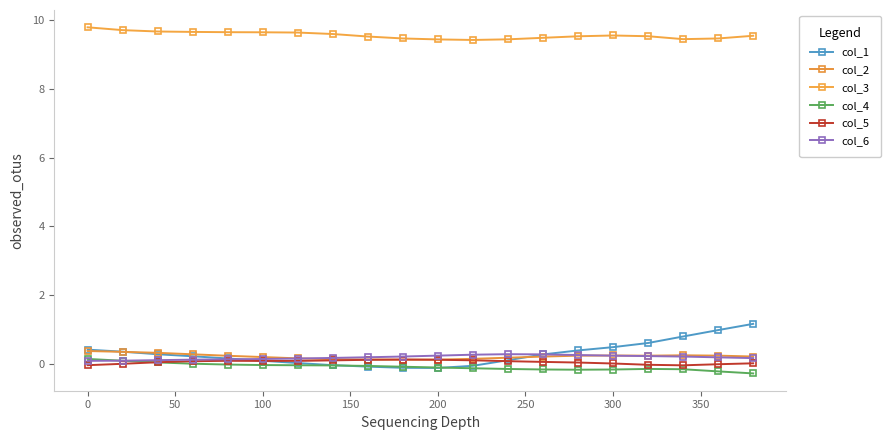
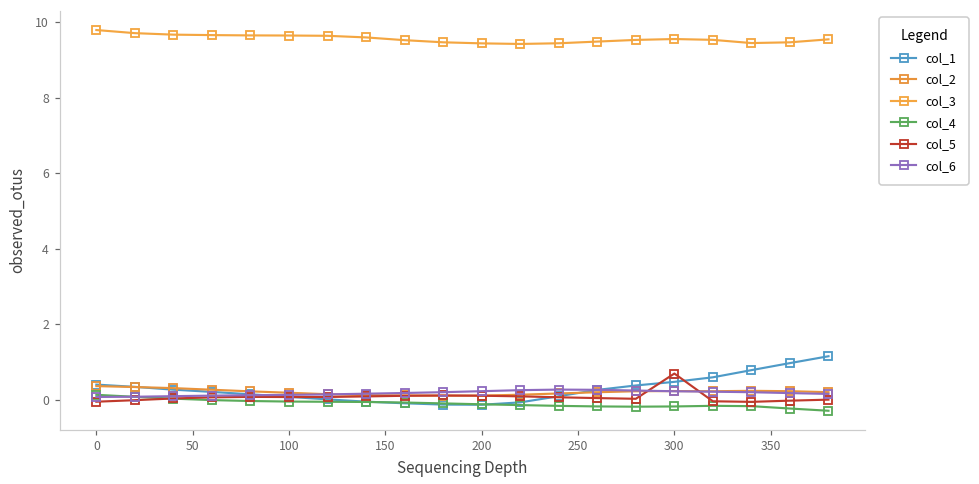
col_5, 300: 0.0 -> 0.7
